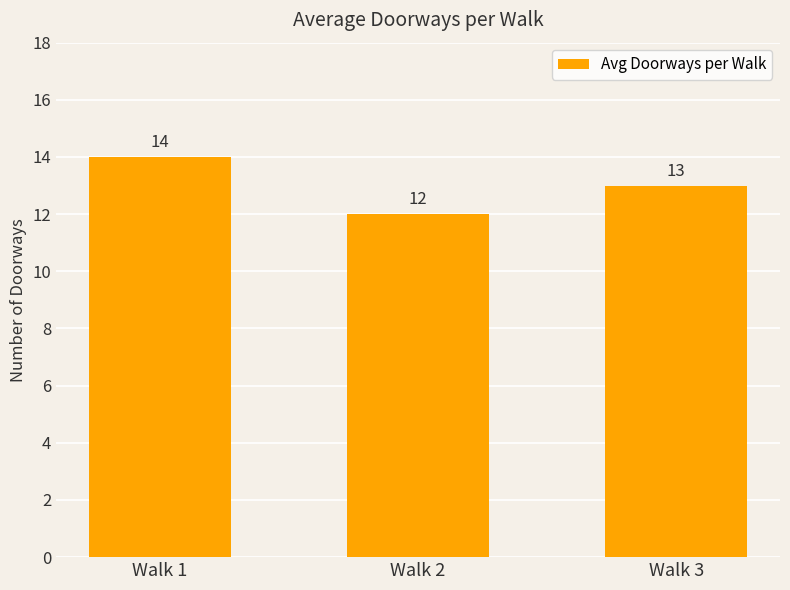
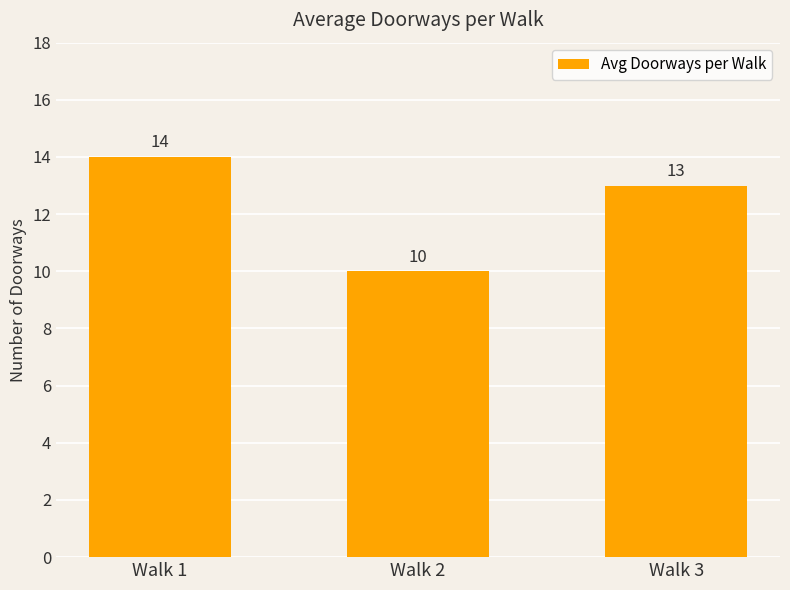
Walk 2: 12 -> 10
